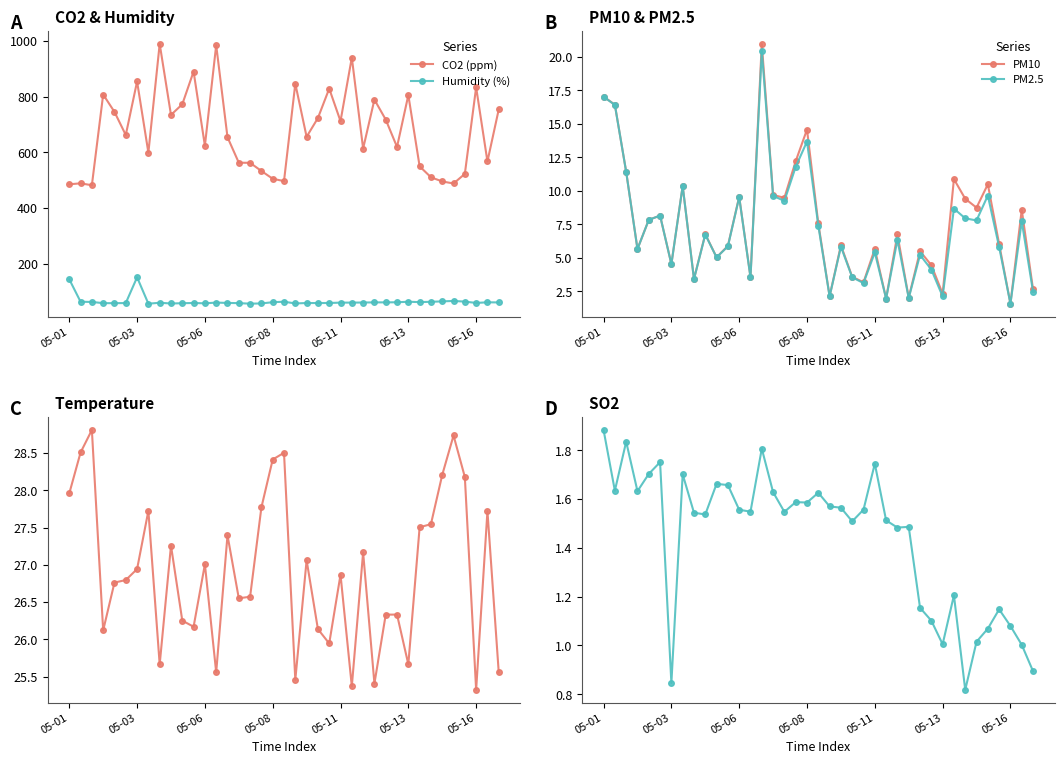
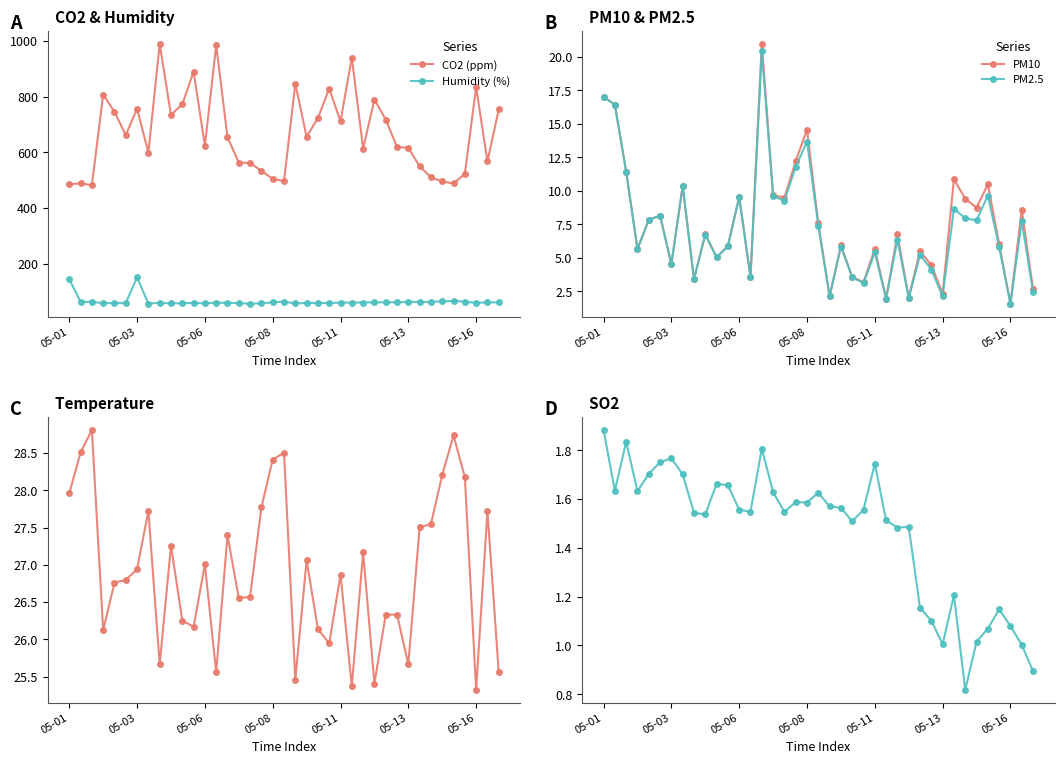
CO2 & Humidity, CO2 (ppm), 05-03: 850 -> 760
CO2 & Humidity, CO2 (ppm), 05-13: 810 -> 620
SO2, 05-03: 0.85 -> 1.77
